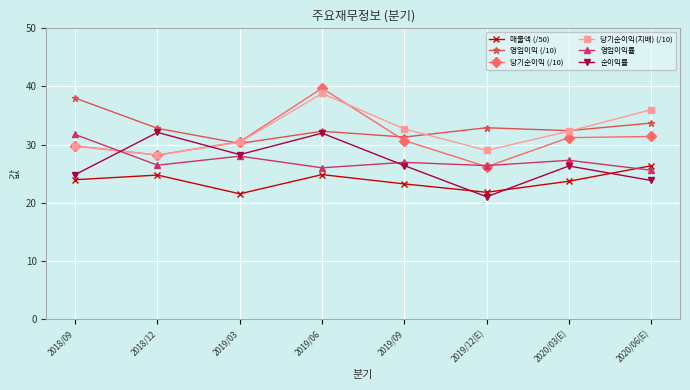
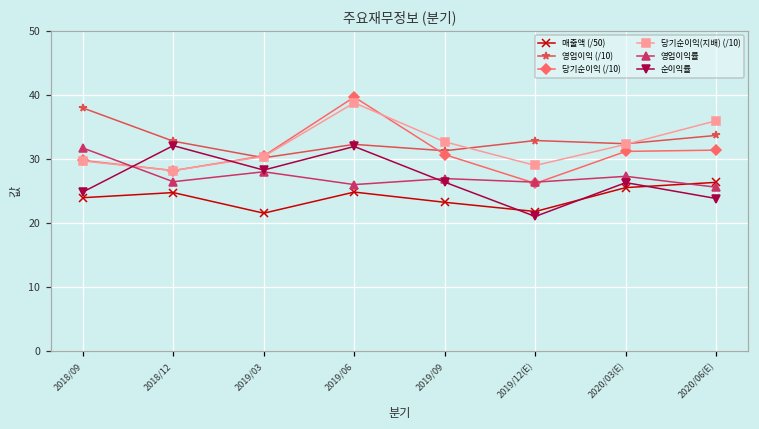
매출액 (/50), 2020/03(E): 24 -> 26
